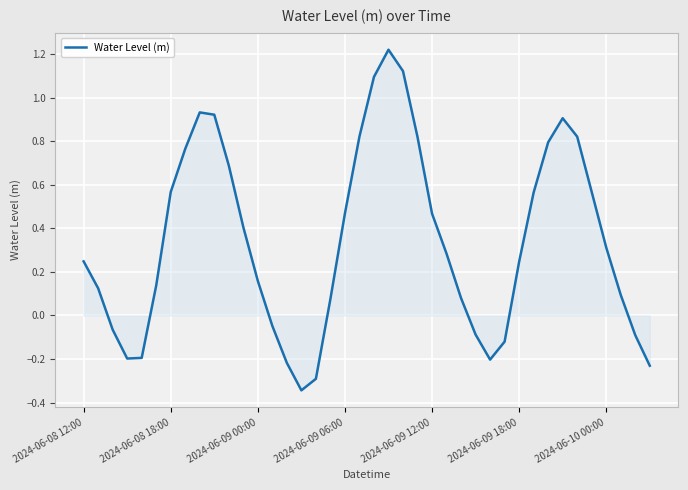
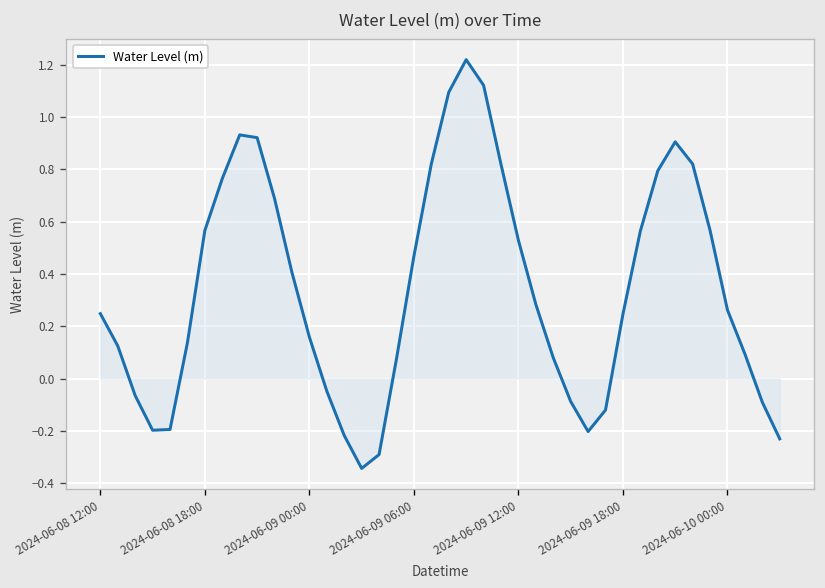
Water Level (m), 2024-06-09 12:00: 0.47 -> 0.53
Water Level (m), 2024-06-10 00:00: 0.31 -> 0.26
